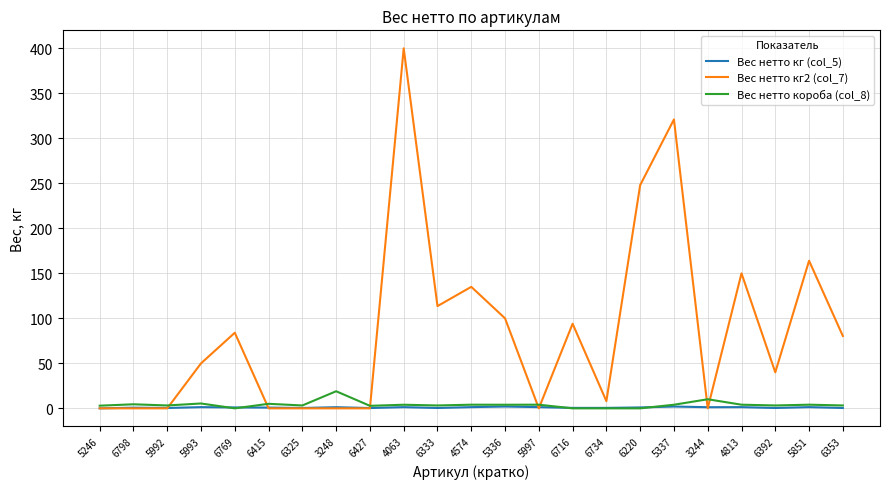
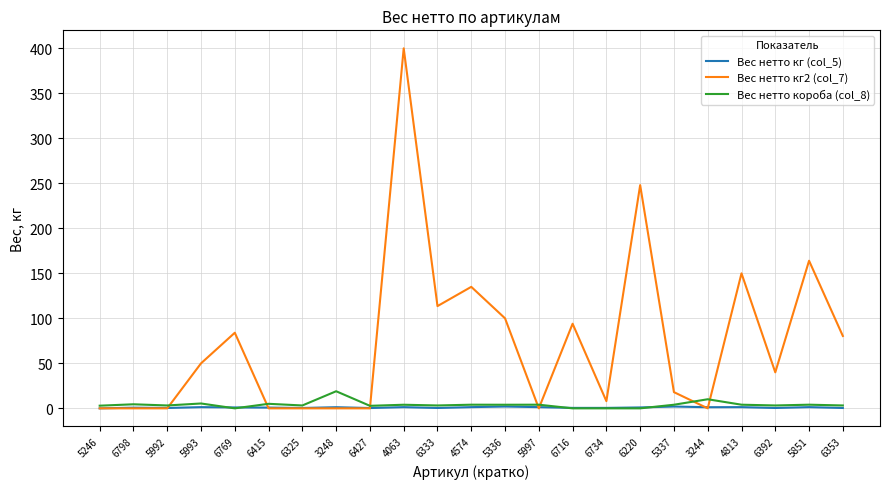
Вес нетто кг2 (col_7), 5337: 320 -> 20
